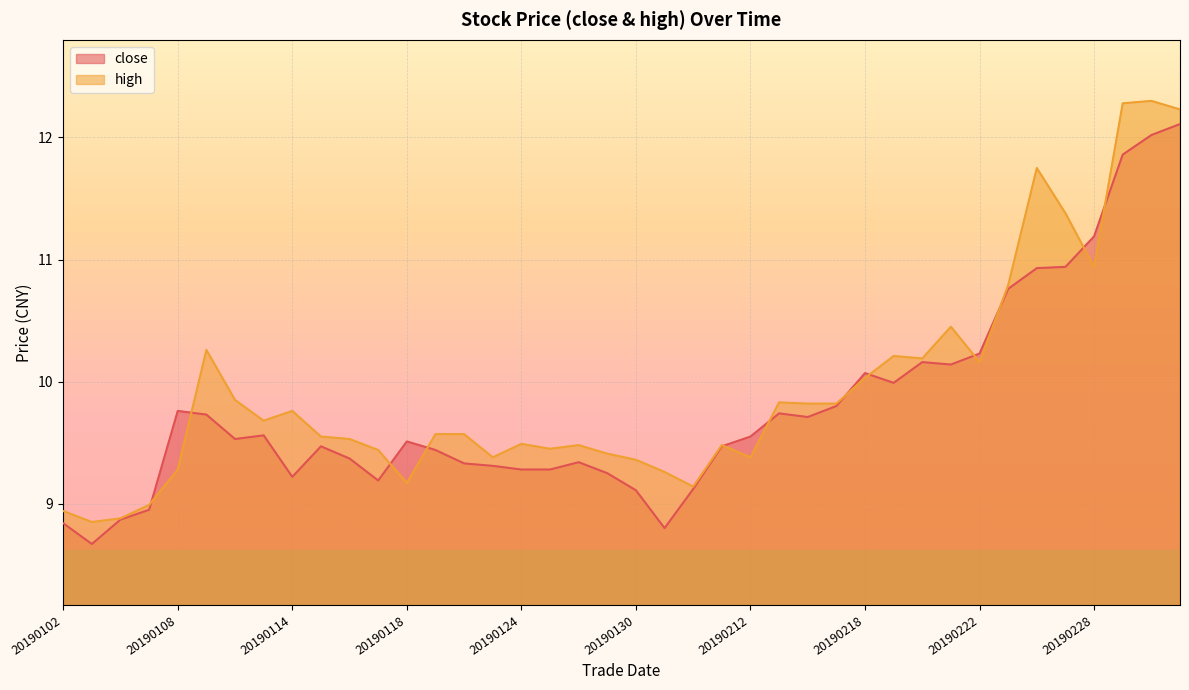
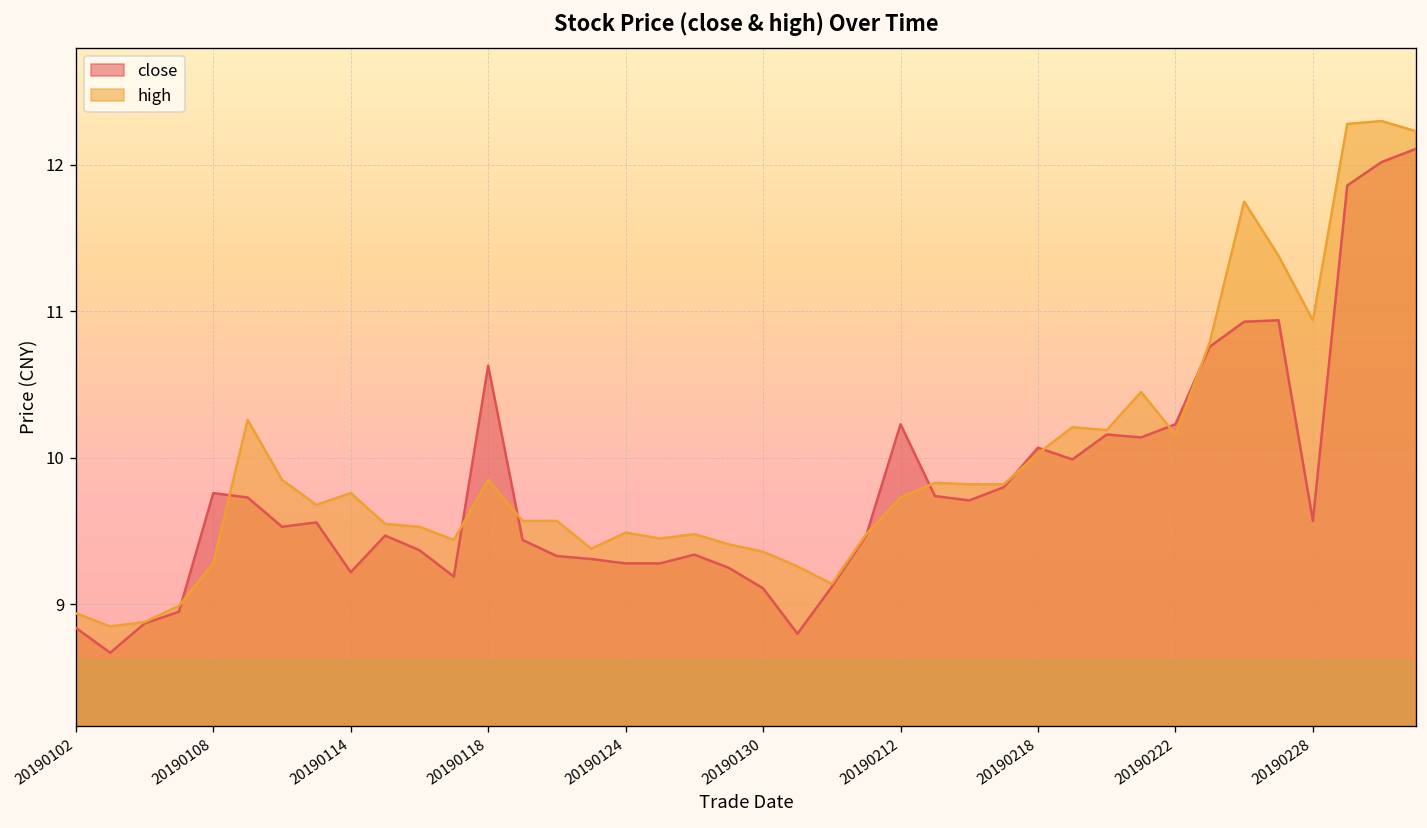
close, 20190118: 9.51 -> 10.63
high, 20190118: 9.17 -> 9.85
close, 20190212: 9.55 -> 10.23
high, 20190212: 9.38 -> 9.73
close, 20190228: 11.19 -> 9.57
